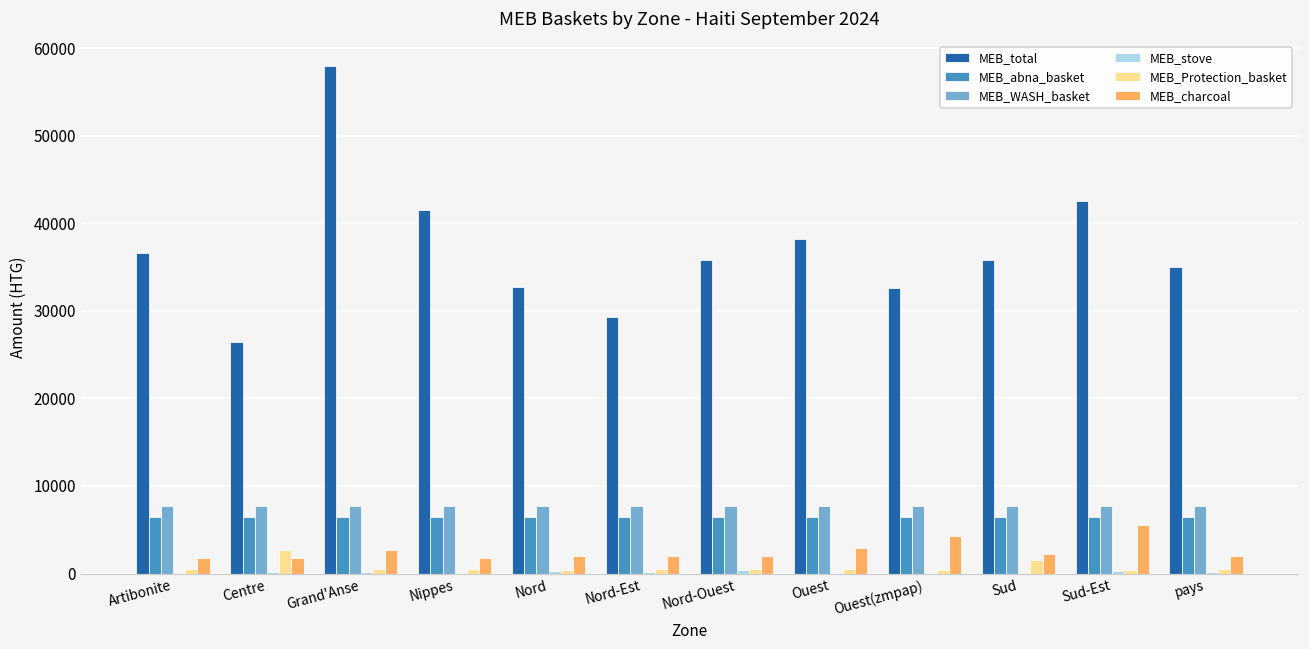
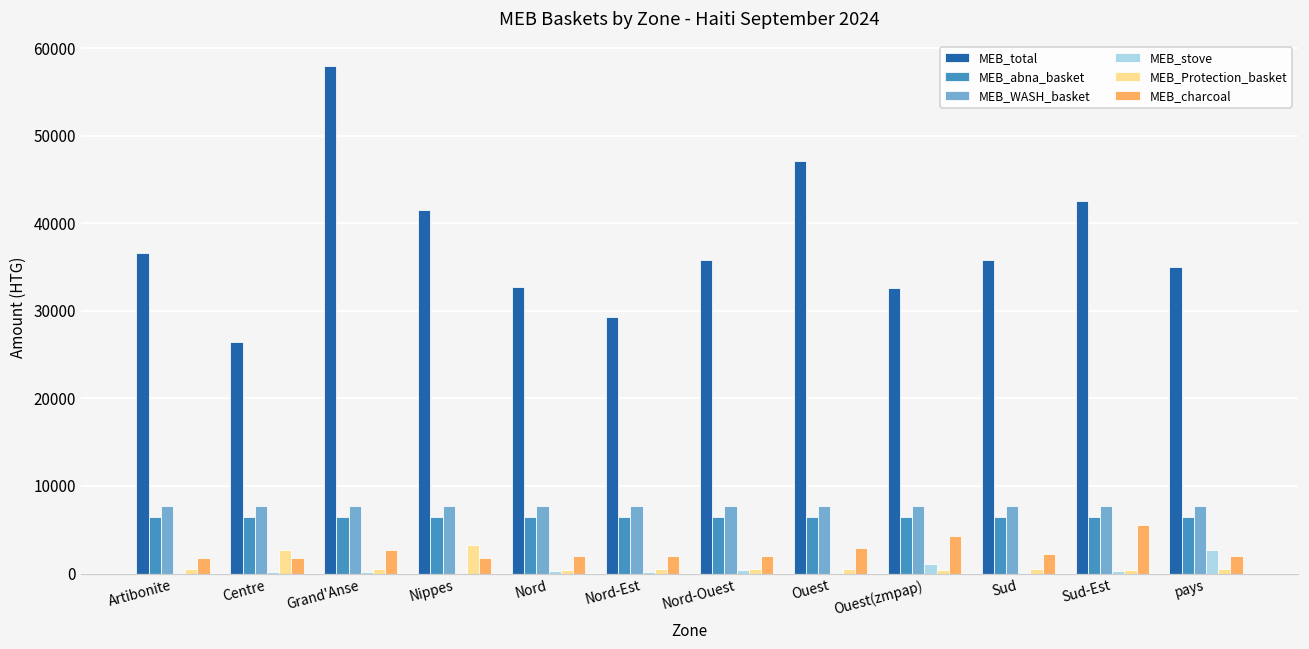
MEB_Protection_basket, Nippes: 0 -> 3000
MEB_total, Ouest: 38000 -> 47000
MEB_stove, Ouest(zmpap): 0 -> 1000
MEB_Protection_basket, Sud: 2000 -> 1000
MEB_stove, pays: 0 -> 3000
